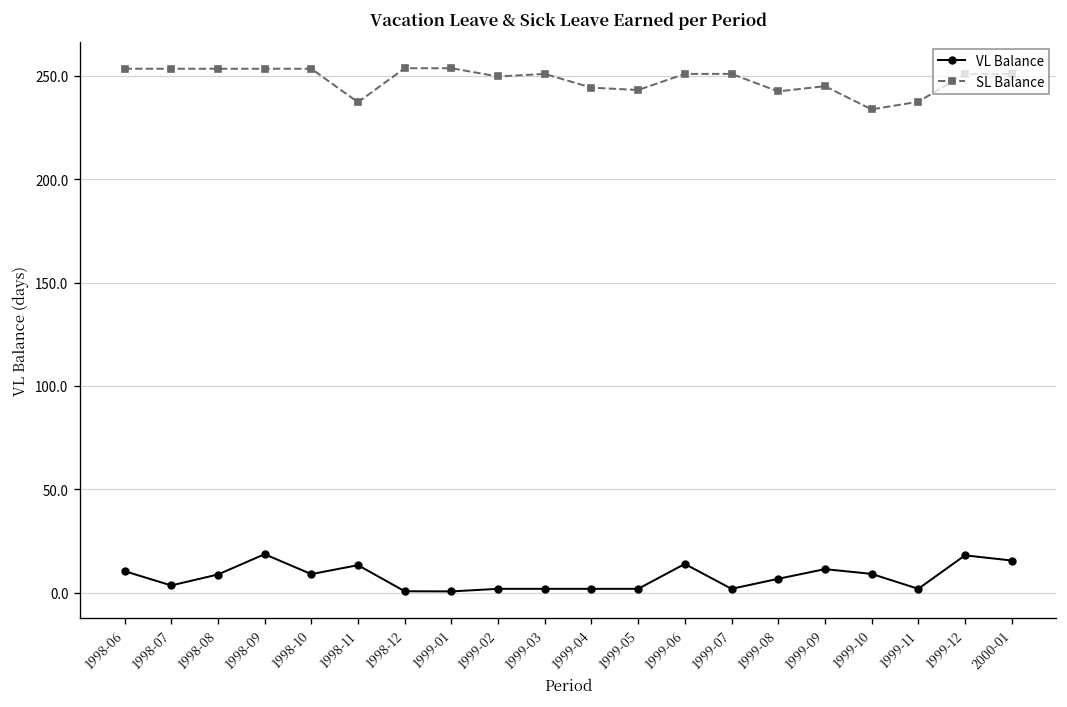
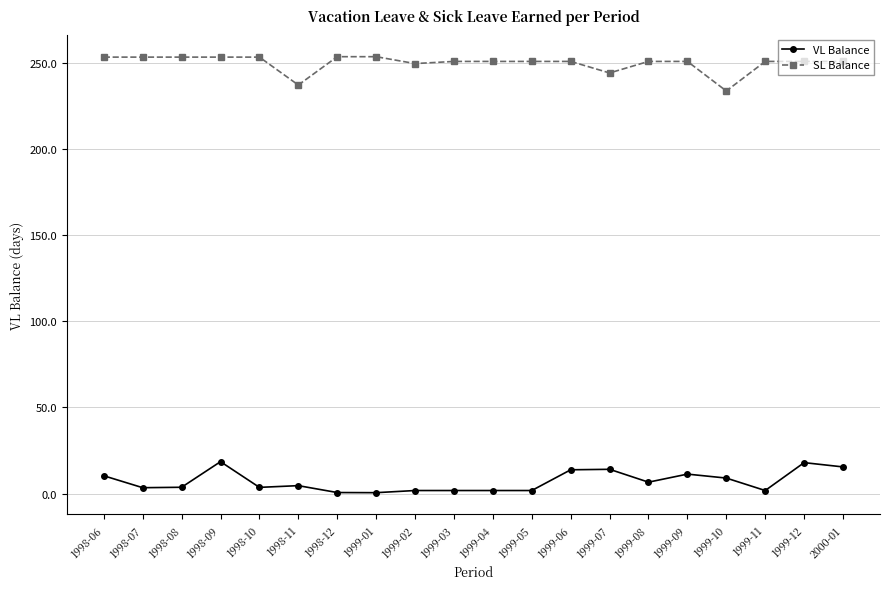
VL Balance, 1998-08: 9 -> 4
VL Balance, 1998-10: 9 -> 4
VL Balance, 1998-11: 13 -> 5
SL Balance, 1999-04: 244 -> 251
SL Balance, 1999-05: 243 -> 251
VL Balance, 1999-07: 2 -> 14
SL Balance, 1999-07: 251 -> 244
SL Balance, 1999-08: 242 -> 251
SL Balance, 1999-09: 245 -> 251
SL Balance, 1999-11: 237 -> 251
